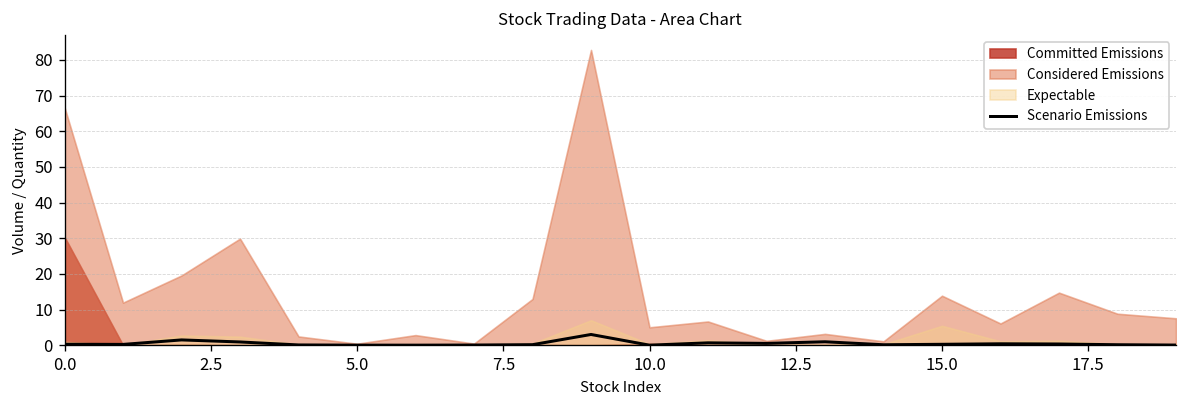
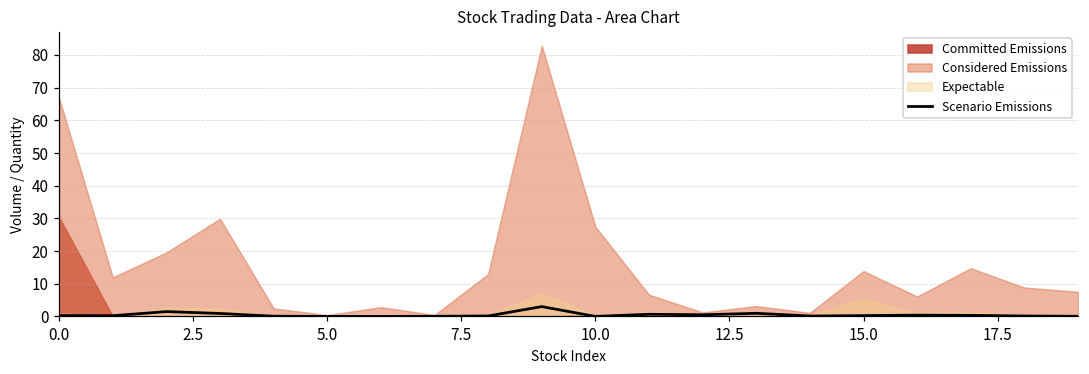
Considered Emissions, 10.0: 5 -> 27
